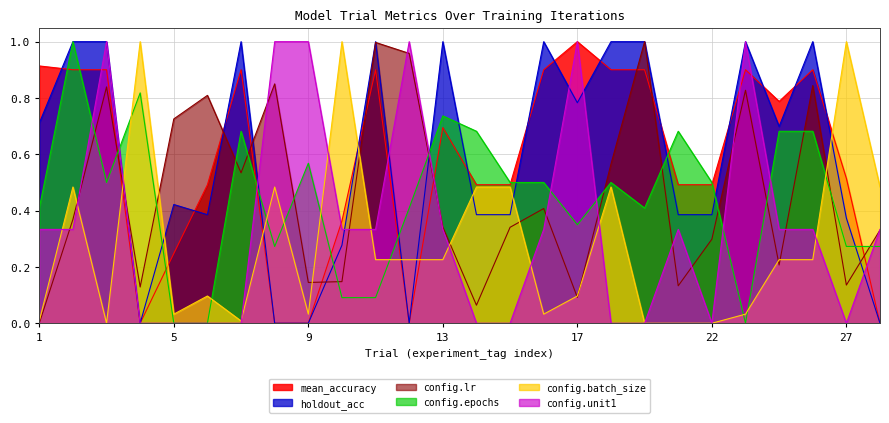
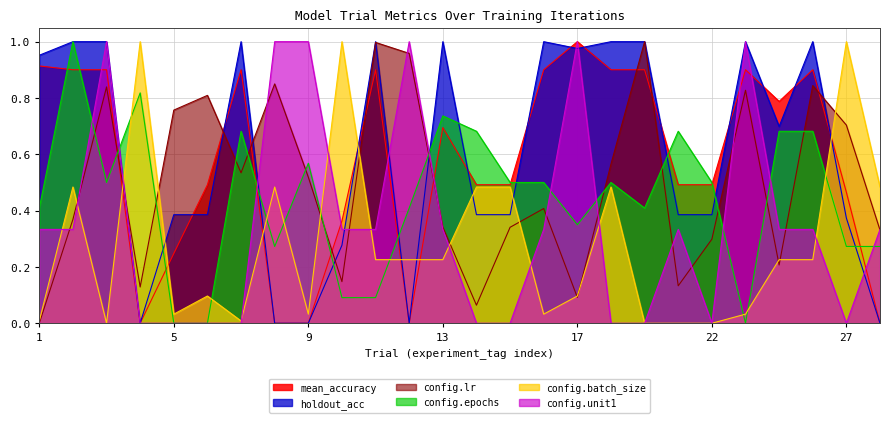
holdout_acc, 1: 0.71 -> 0.95
holdout_acc, 5: 0.42 -> 0.39
config.lr, 5: 0.73 -> 0.76
config.lr, 9: 0.14 -> 0.52
holdout_acc, 17: 0.78 -> 0.98
mean_accuracy, 27: 0.51 -> 0.47
config.lr, 27: 0.14 -> 0.70
